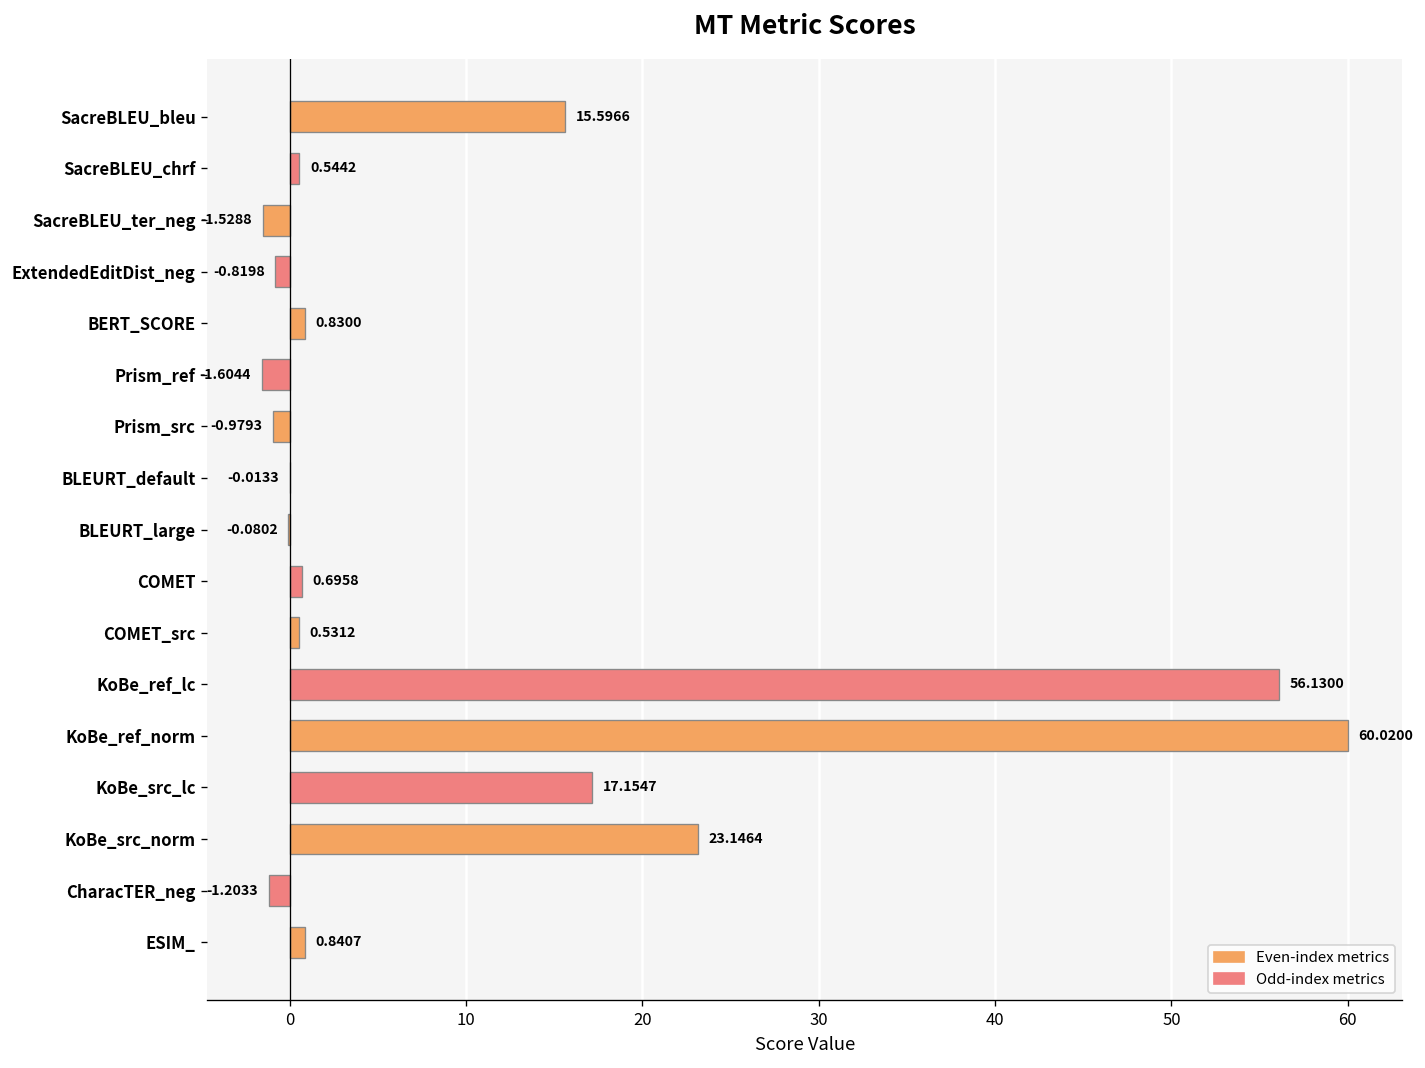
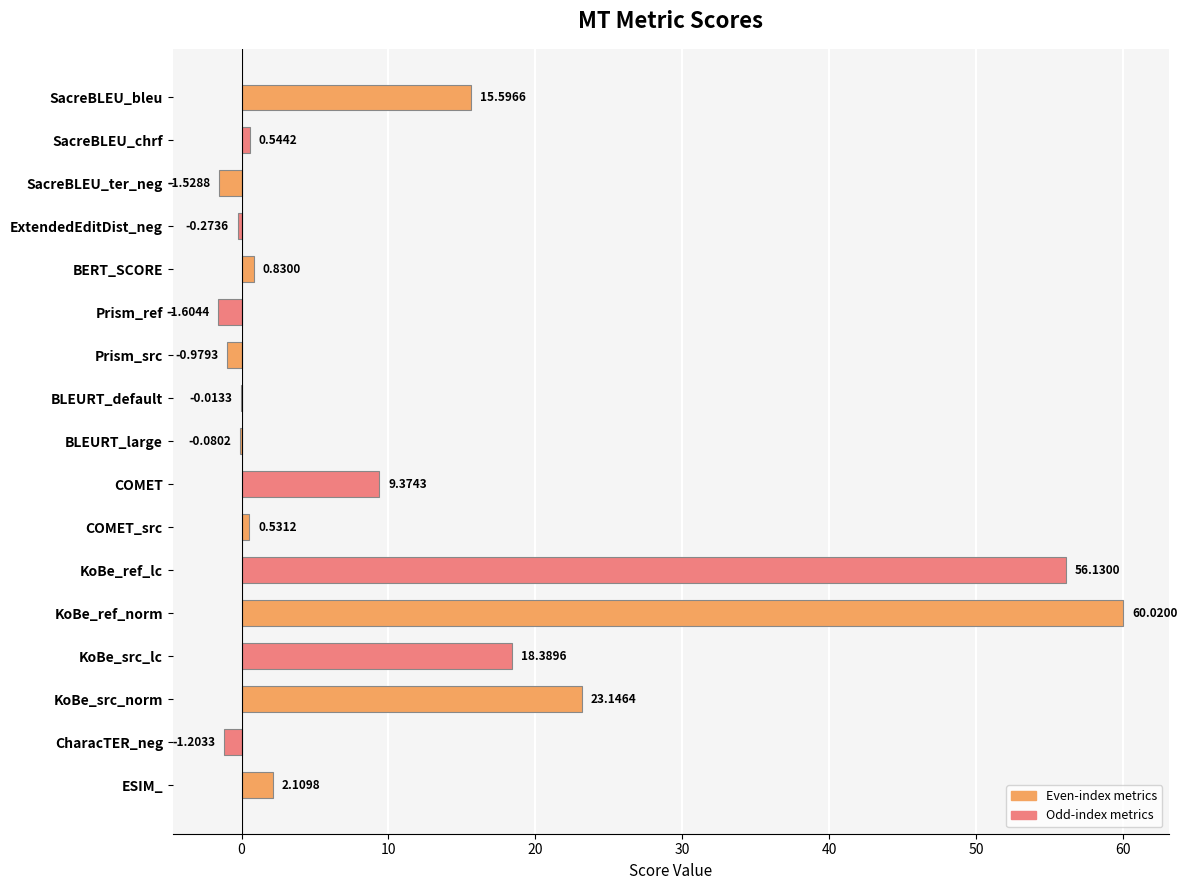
ExtendedEditDist_neg: -0.8198 -> -0.2736
COMET: 0.6958 -> 9.3743
KoBe_src_lc: 17.1547 -> 18.3896
ESIM_: 0.8407 -> 2.1098
